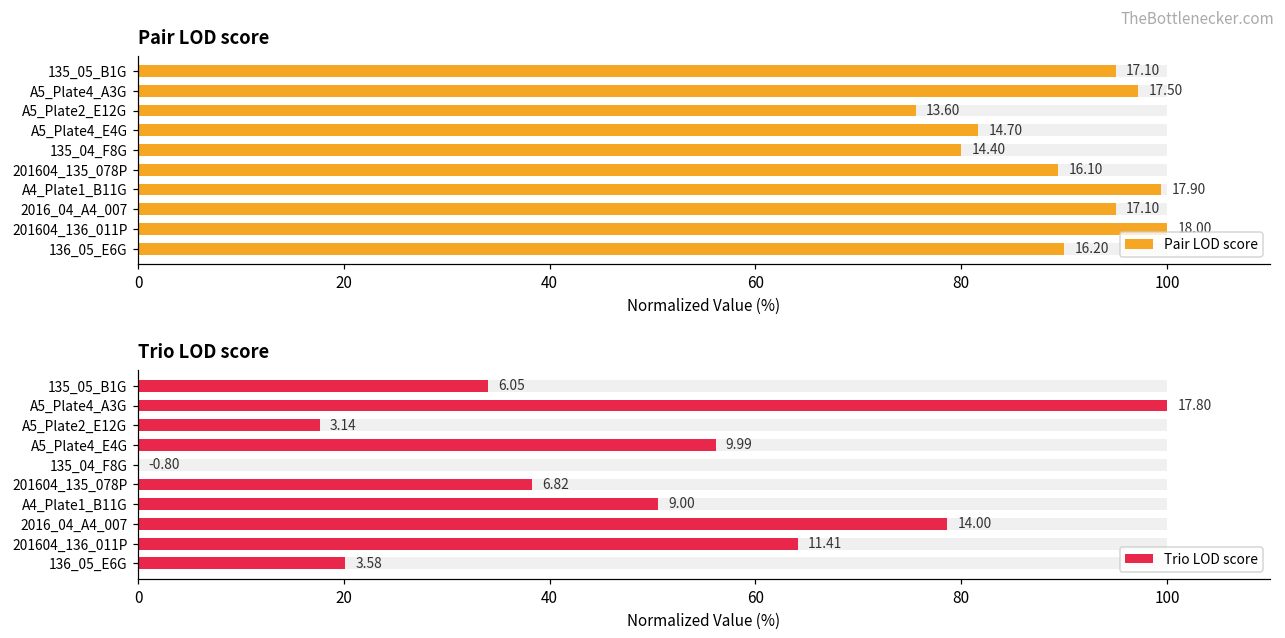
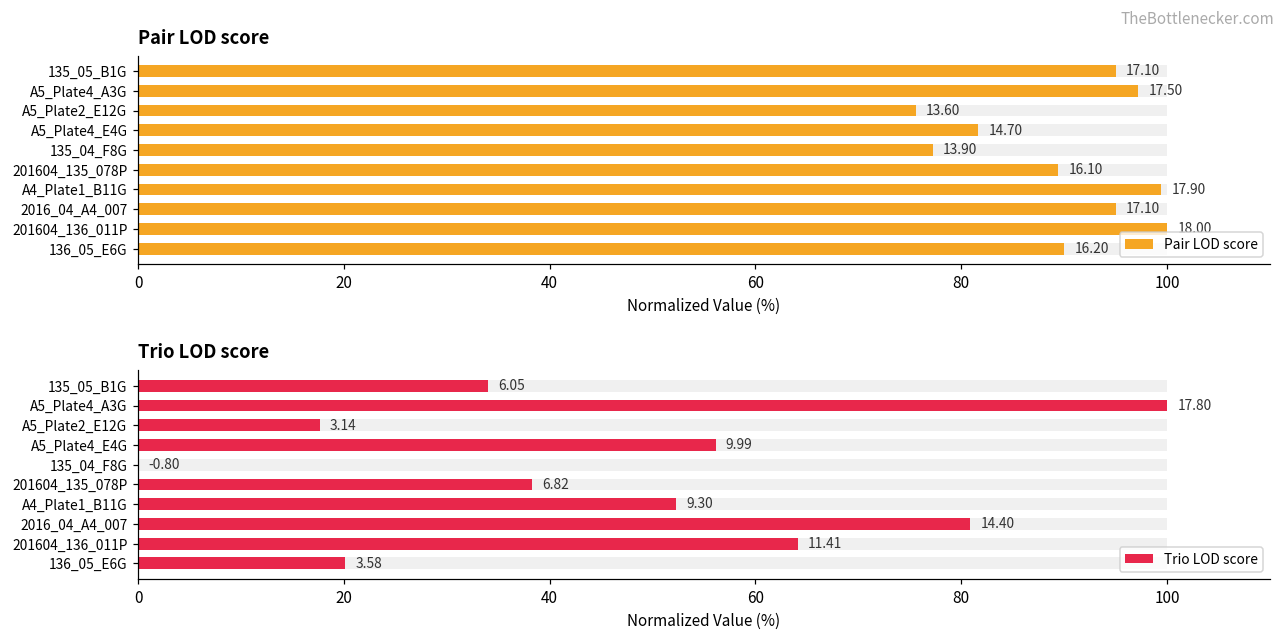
Pair LOD score, Pair LOD score, 135_04_F8G: 14.40 -> 13.90
Trio LOD score, Trio LOD score, A4_Plate1_B11G: 9.00 -> 9.30
Trio LOD score, Trio LOD score, 2016_04_A4_007: 14.00 -> 14.40
